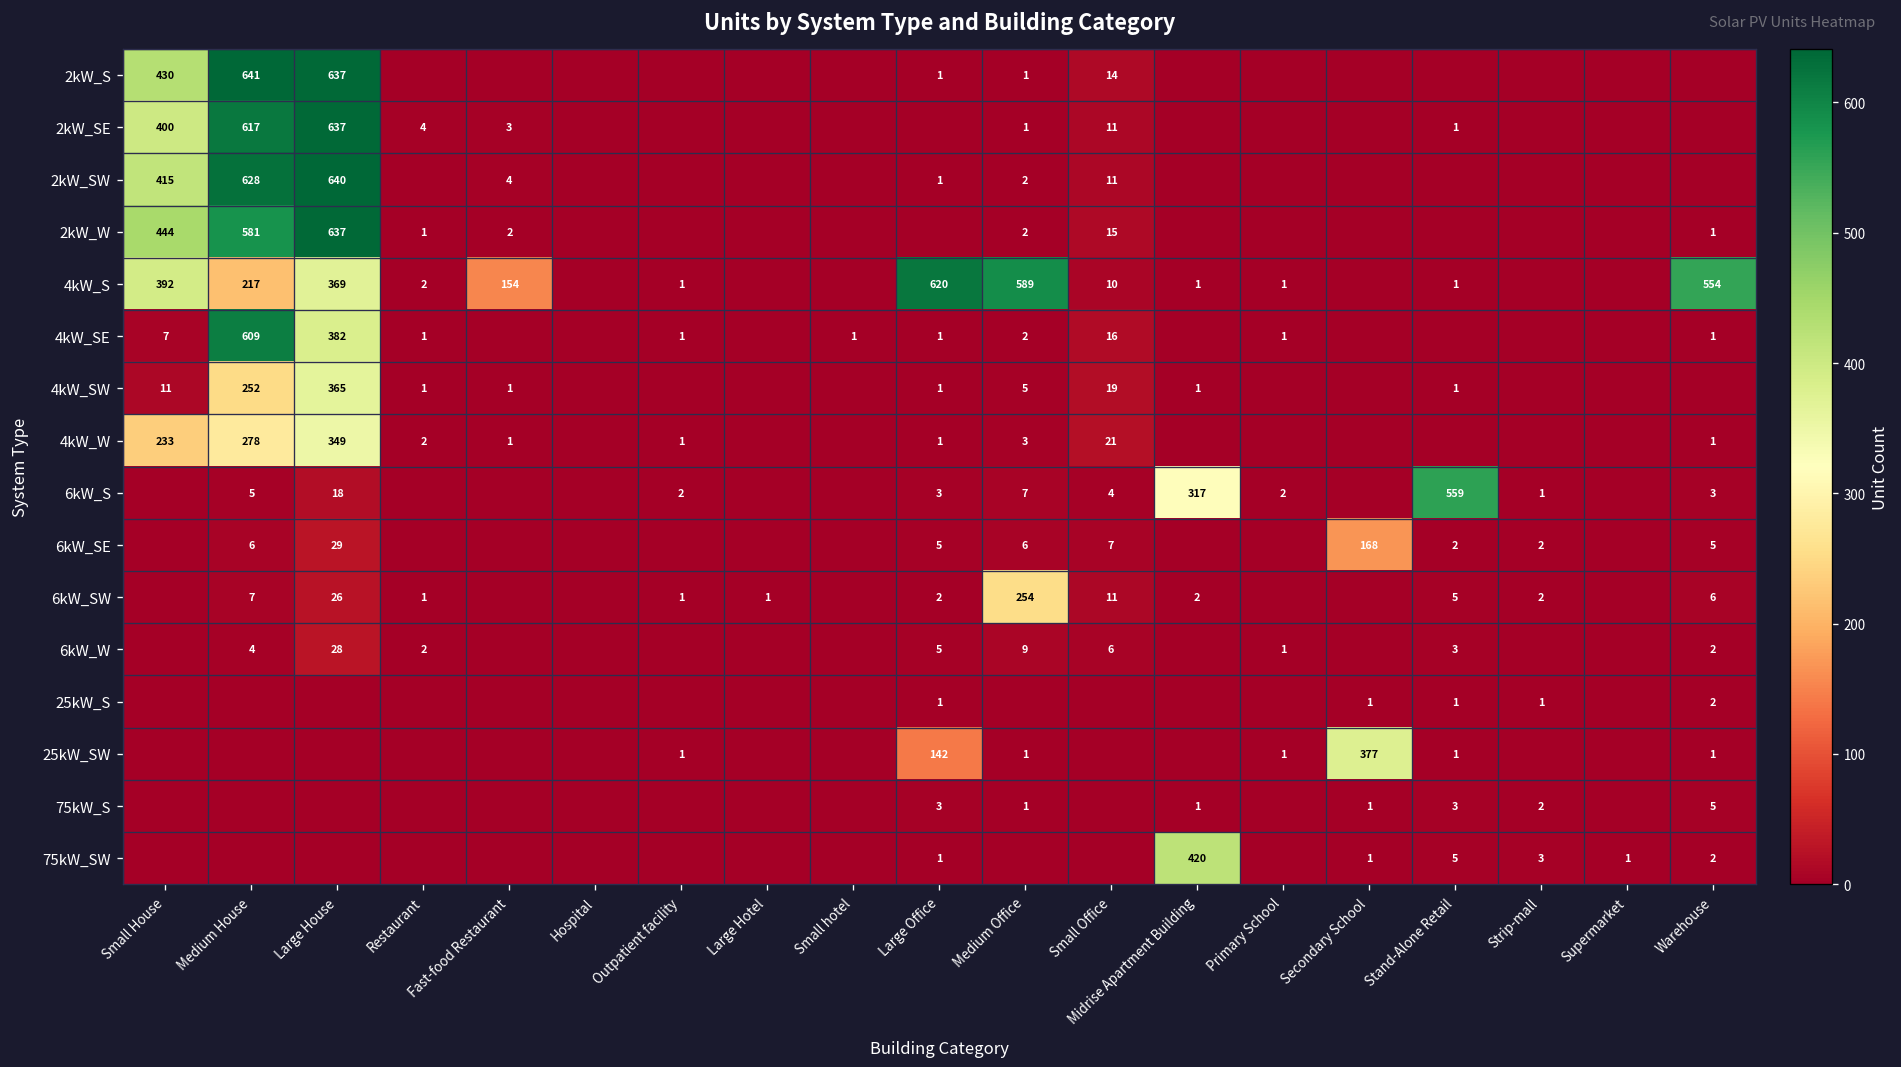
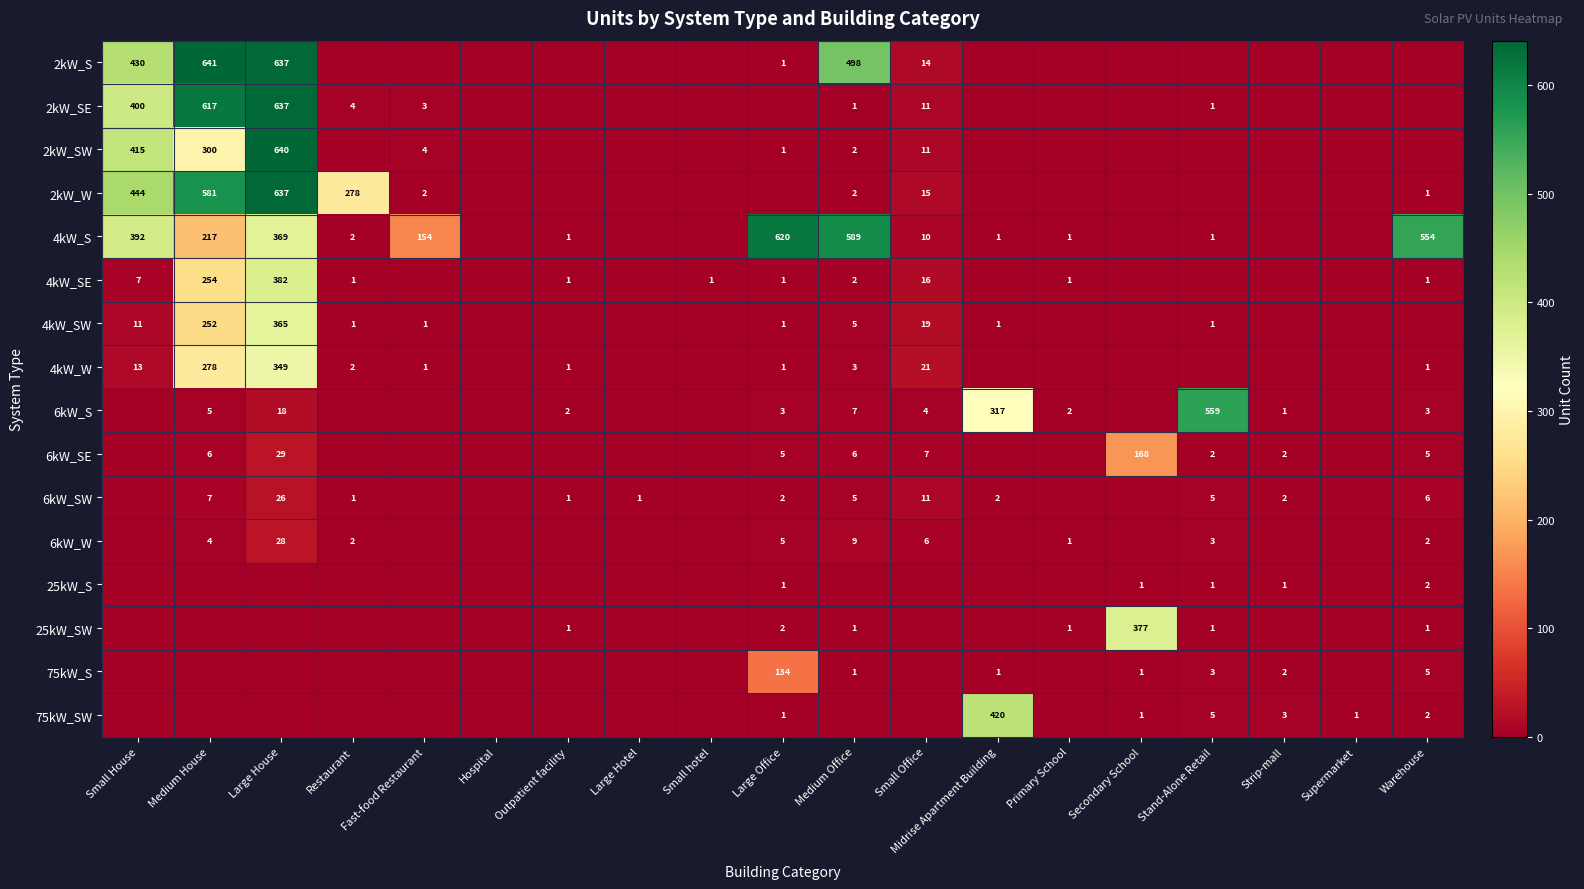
2kW_S, Medium Office: 1 -> 498
2kW_SW, Medium House: 628 -> 300
2kW_W, Restaurant: 1 -> 278
4kW_SE, Medium House: 609 -> 254
4kW_W, Small House: 233 -> 13
6kW_SW, Medium Office: 254 -> 5
25kW_SW, Large Office: 142 -> 2
75kW_S, Large Office: 3 -> 134
